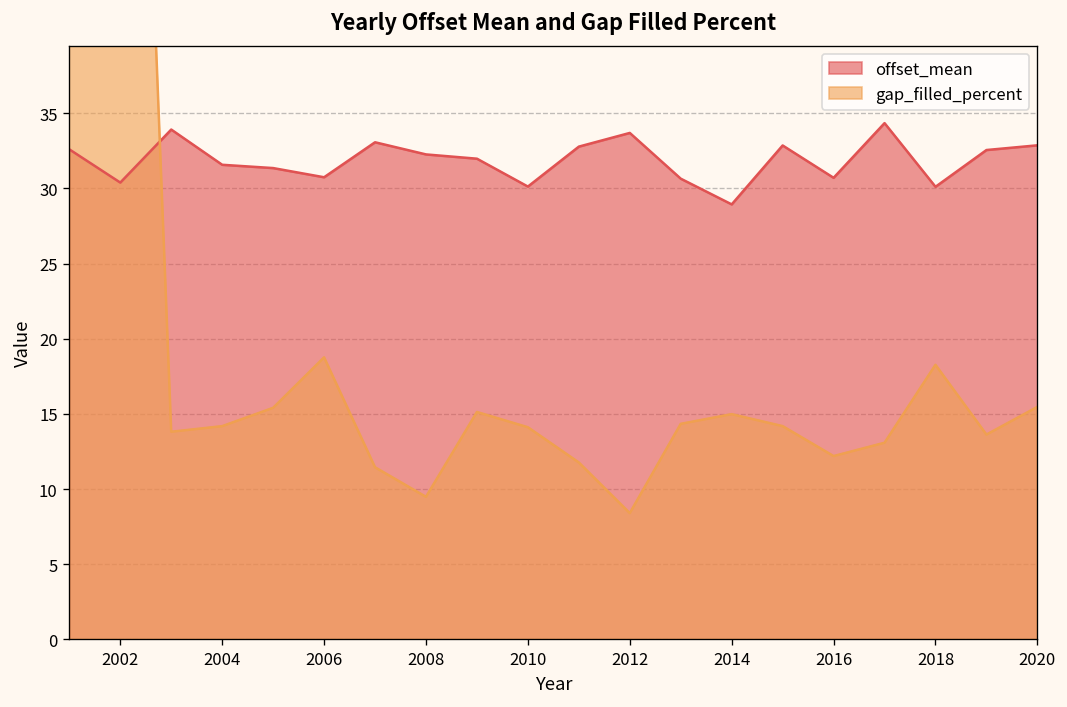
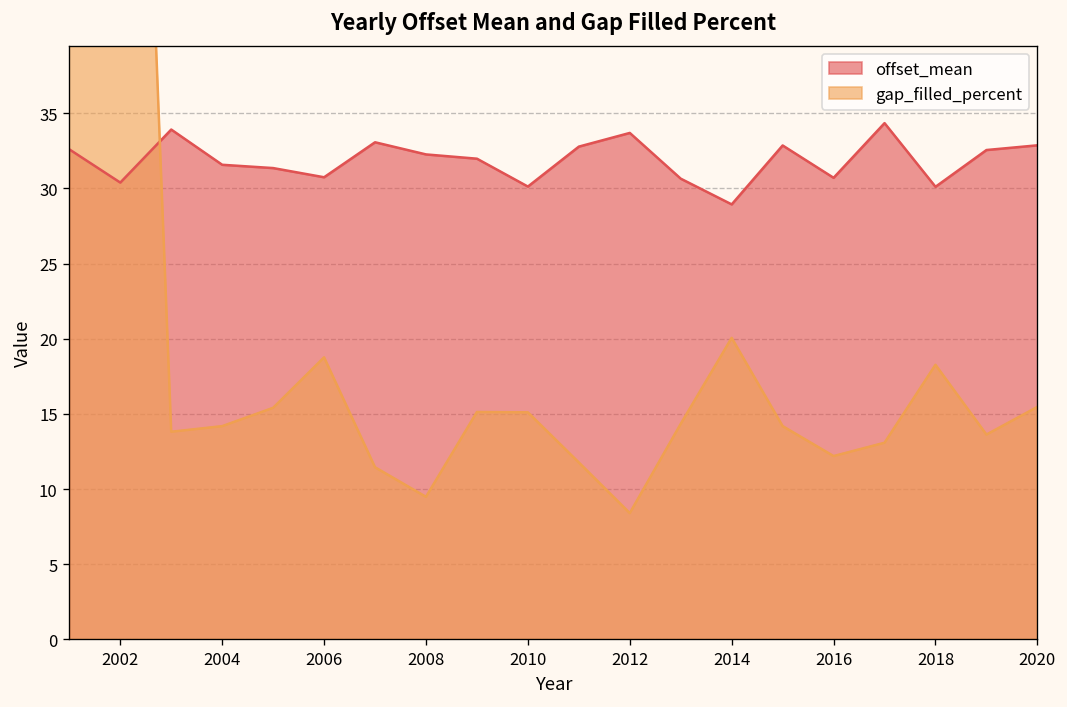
gap_filled_percent, 2010: 14.1 -> 15.1
gap_filled_percent, 2014: 15.0 -> 20.1
